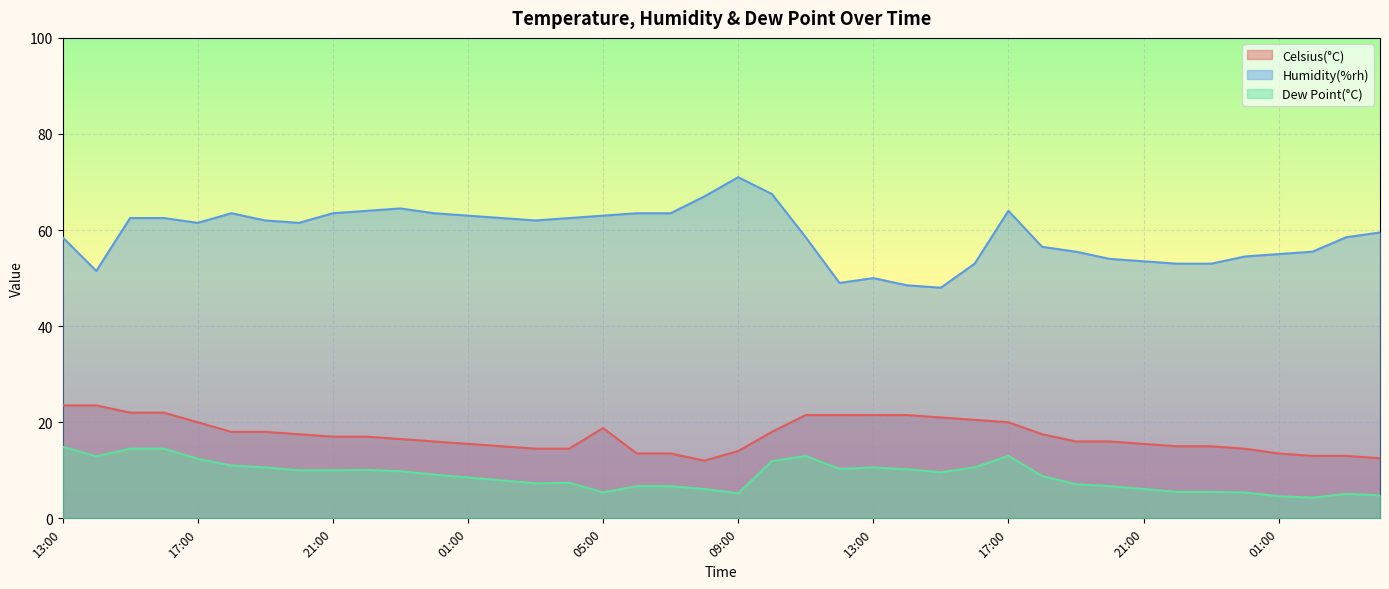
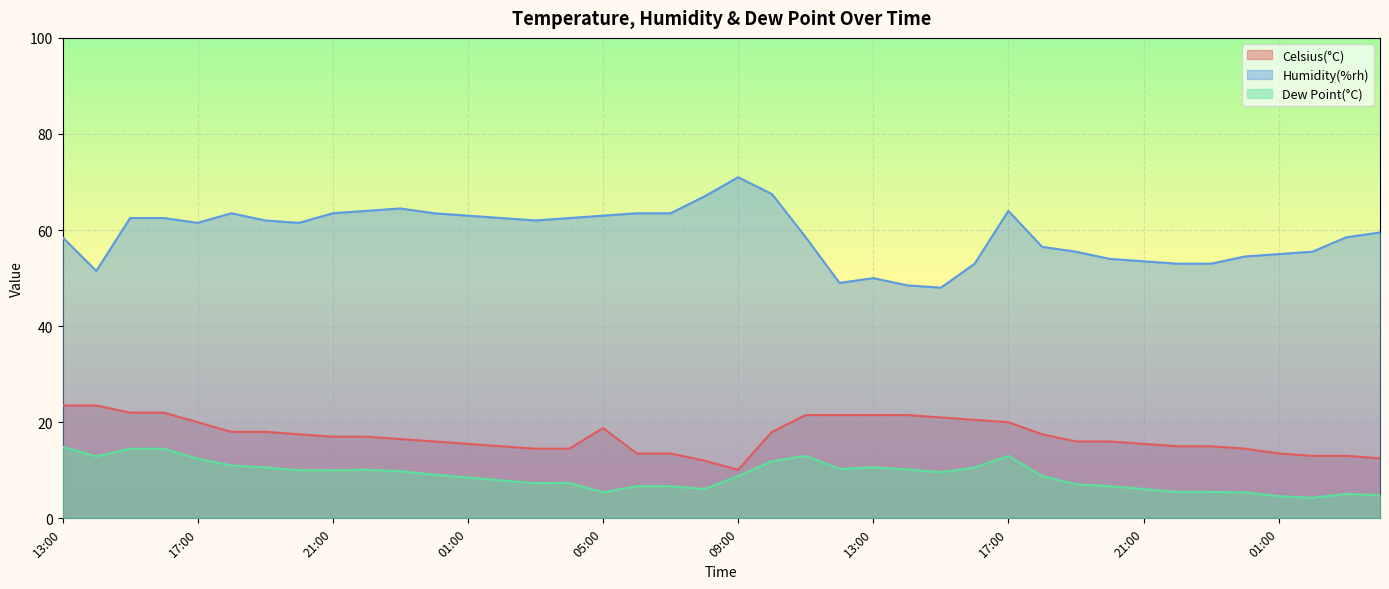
Celsius(°C), 09:00: 14 -> 10
Dew Point(°C), 09:00: 5 -> 9
